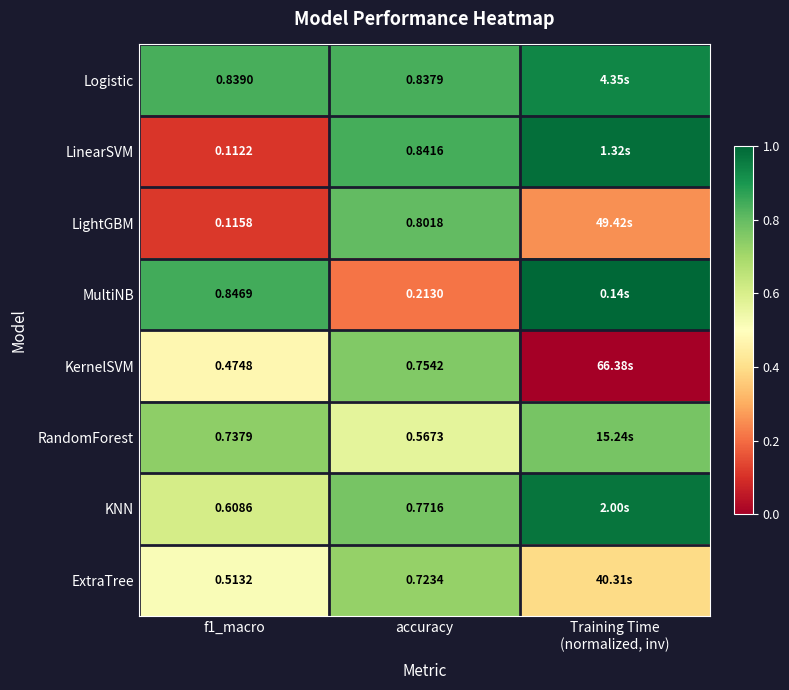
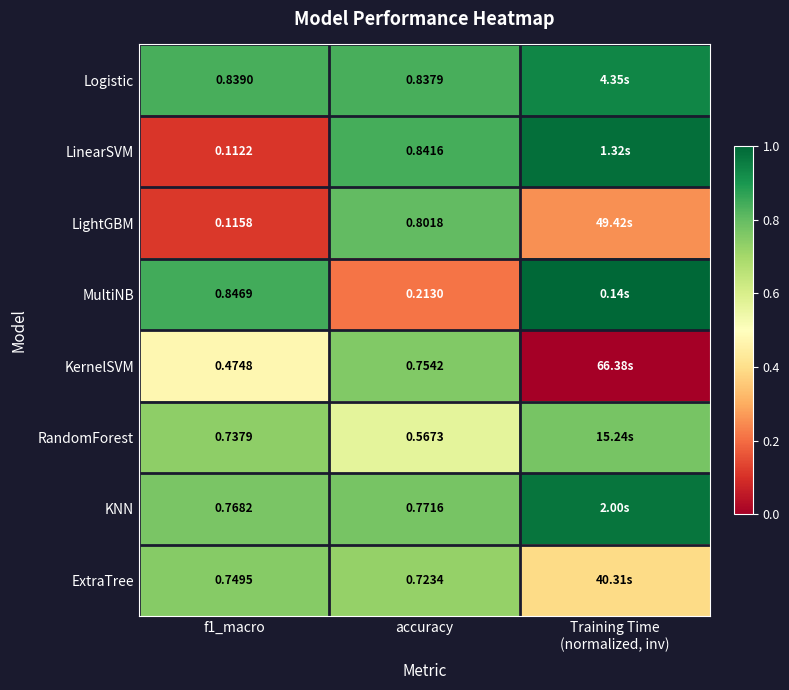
KNN, f1_macro: 0.6086 -> 0.7682
ExtraTree, f1_macro: 0.5132 -> 0.7495
